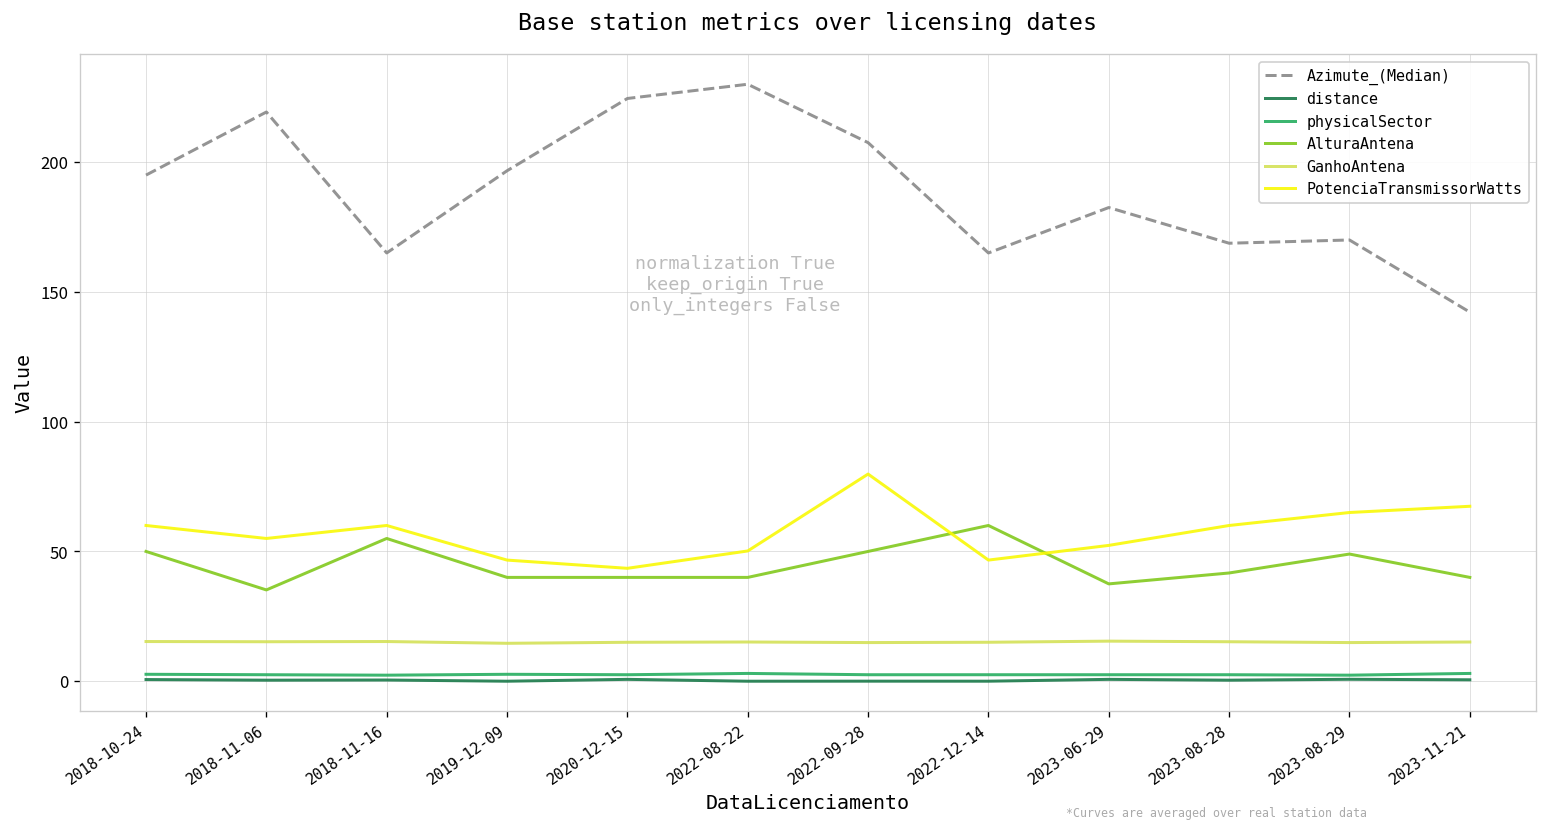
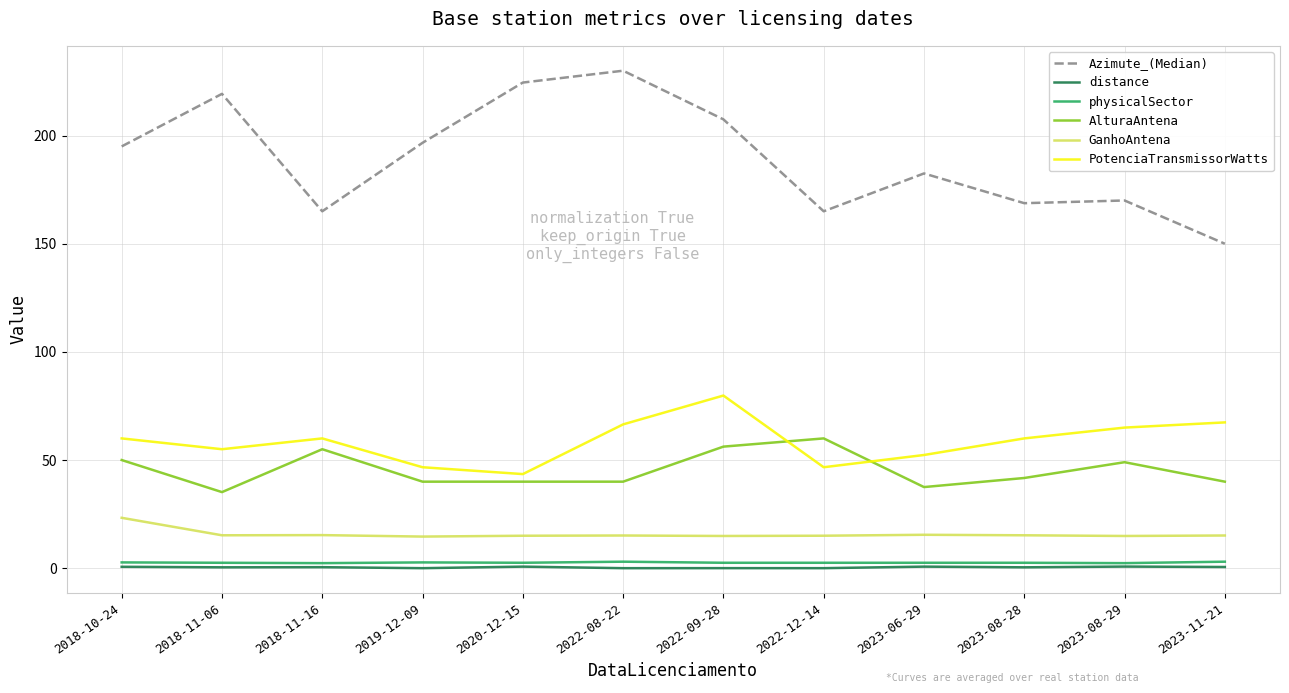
GanhoAntena, 2018-10-24: 15 -> 23
PotenciaTransmissorWatts, 2022-08-22: 50 -> 66
AlturaAntena, 2022-09-28: 50 -> 56
Azimute_(Median), 2023-11-21: 142 -> 150
